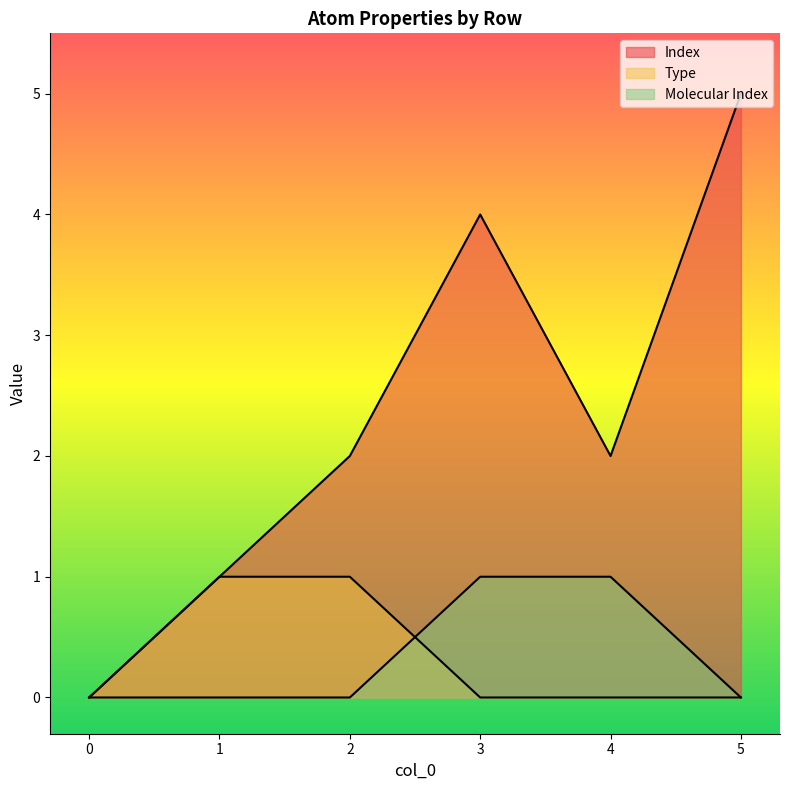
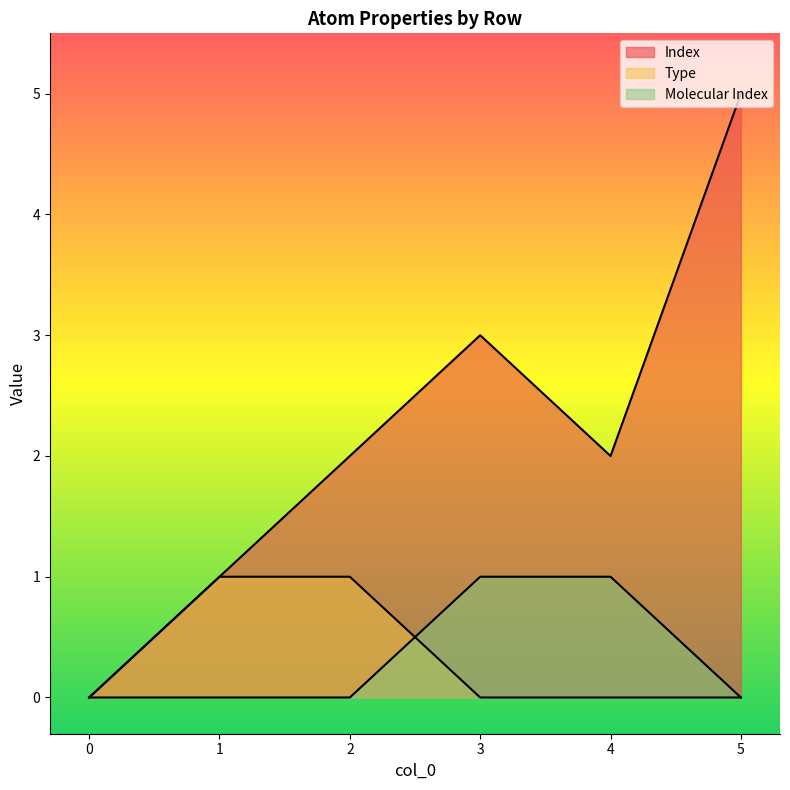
Index, 3: 4 -> 3
